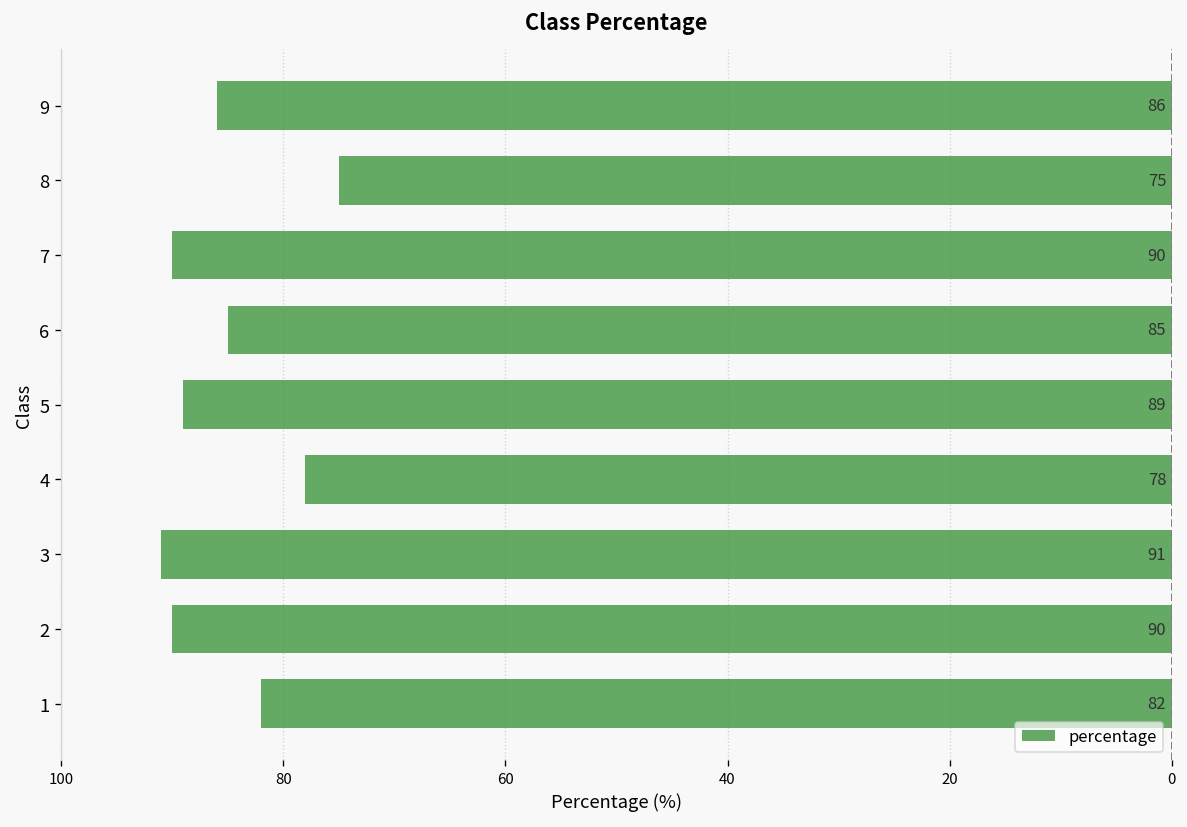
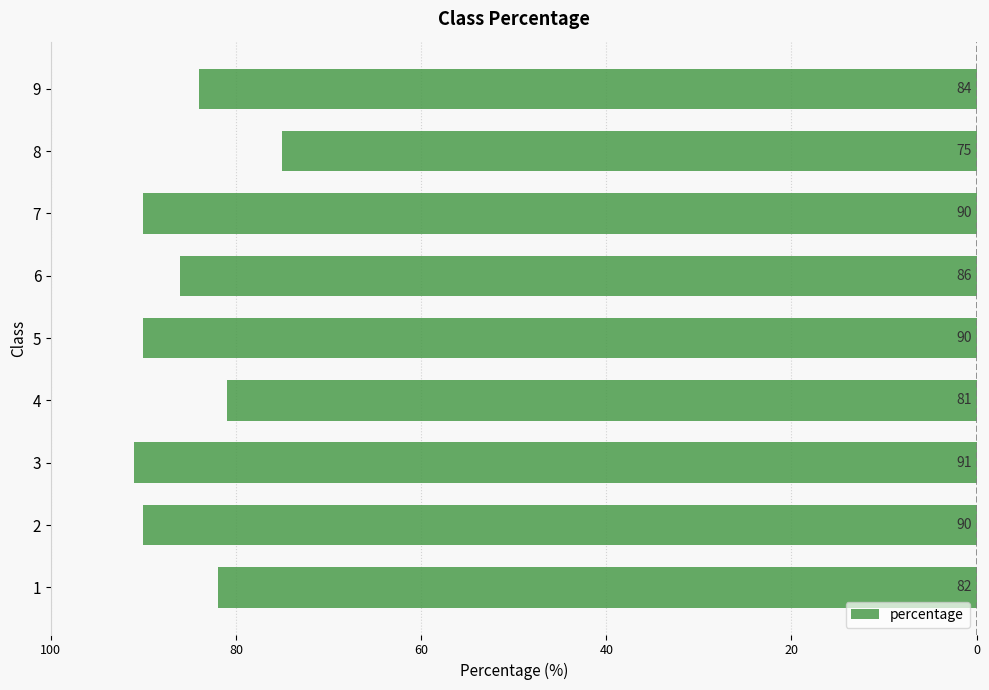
9: 86 -> 84
6: 85 -> 86
5: 89 -> 90
4: 78 -> 81
